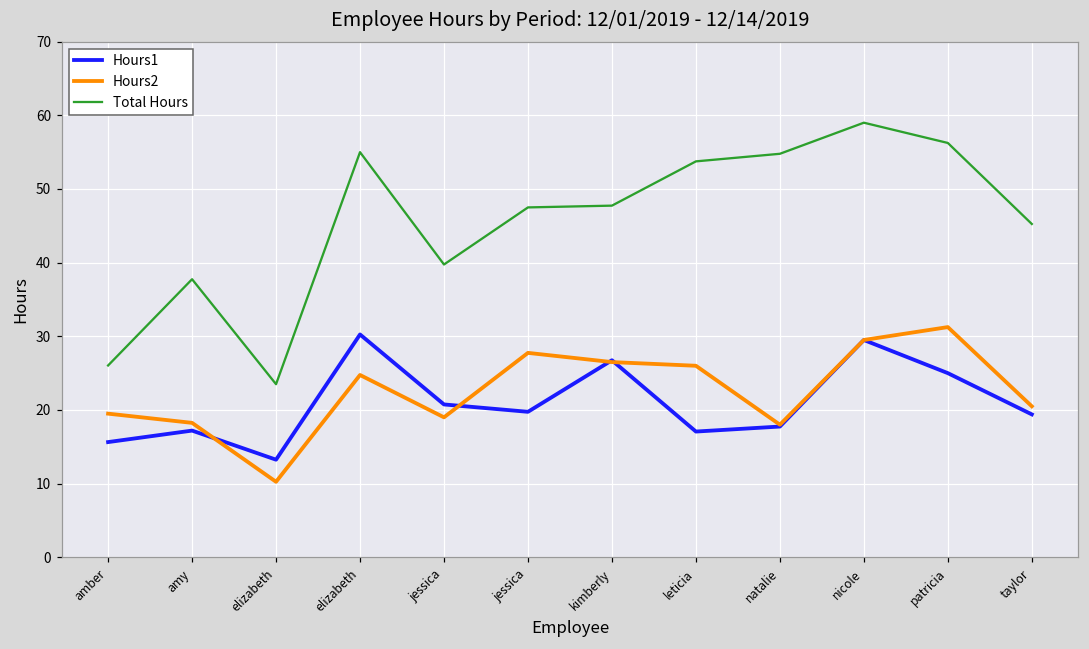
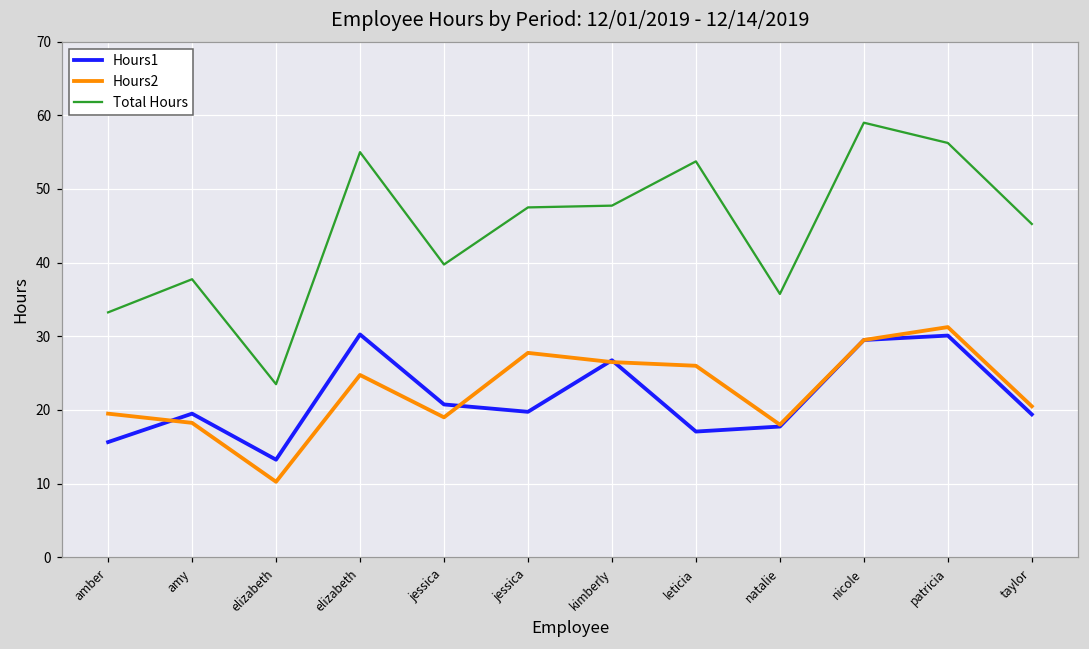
Total Hours, amber: 26 -> 33
Hours1, amy: 17 -> 20
Total Hours, natalie: 55 -> 36
Hours1, patricia: 25 -> 30
